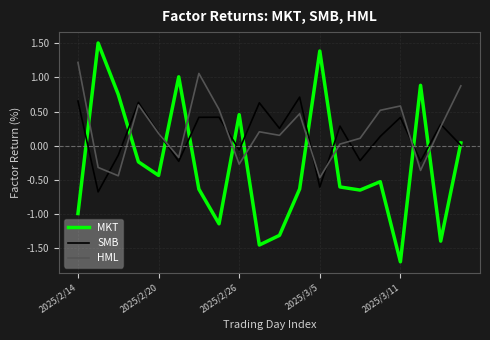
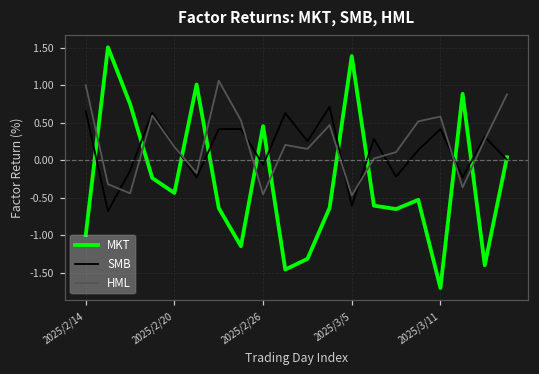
HML, 2025/2/14: 1.2 -> 1.0
HML, 2025/2/26: -0.3 -> -0.5
